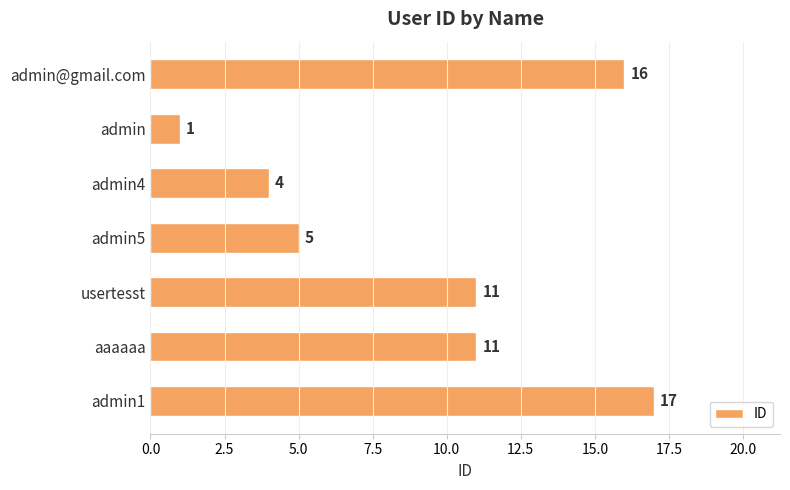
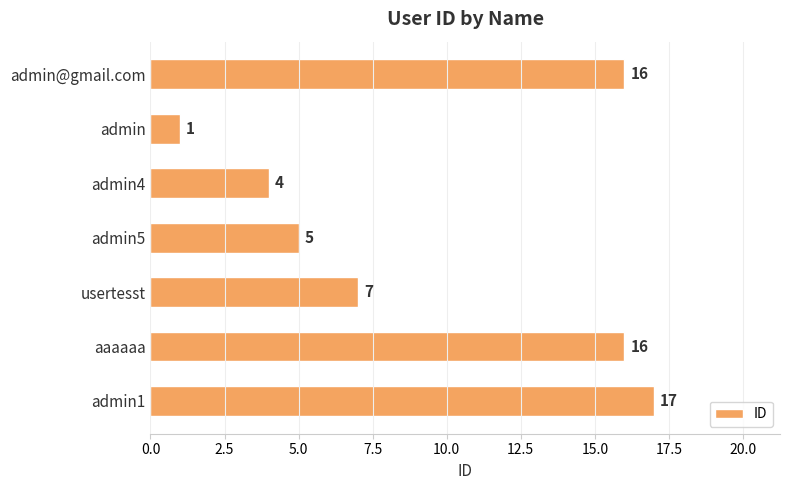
usertesst: 11 -> 7
aaaaaa: 11 -> 16
